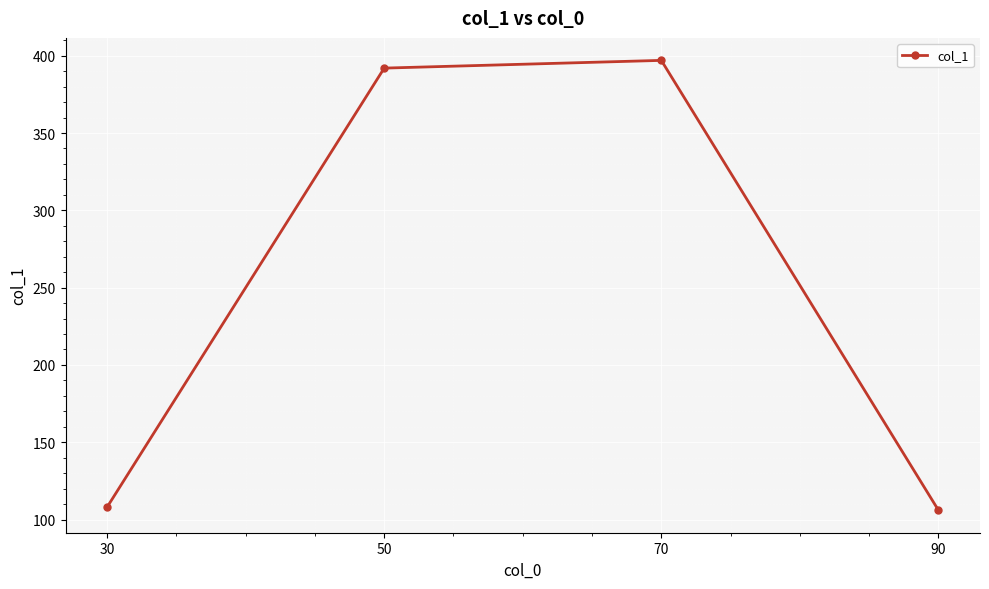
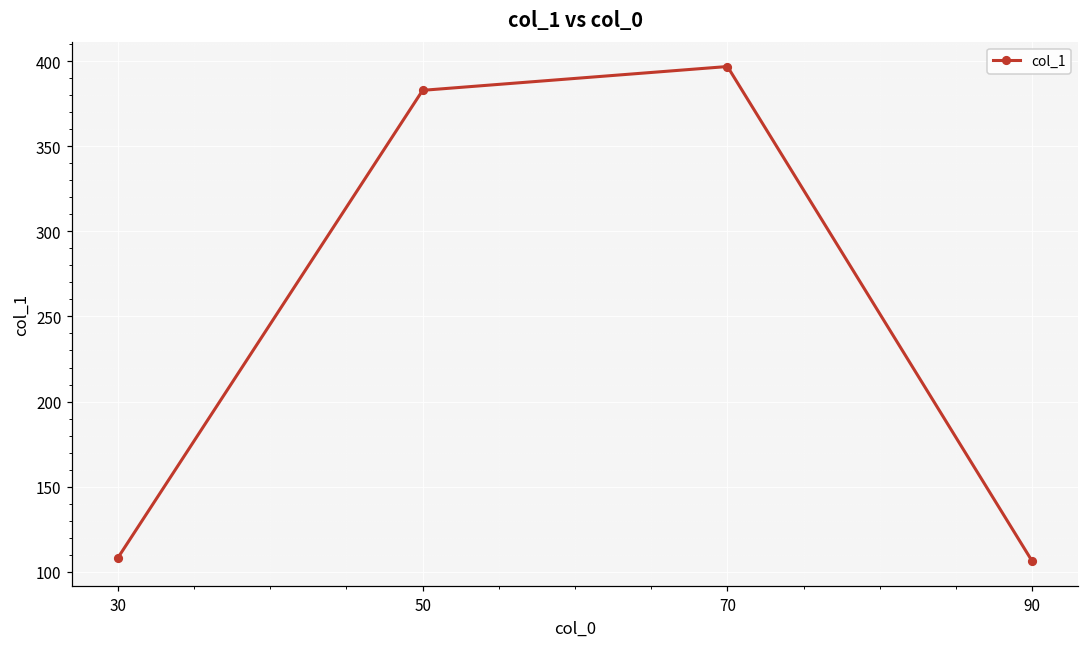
50: 392 -> 383
